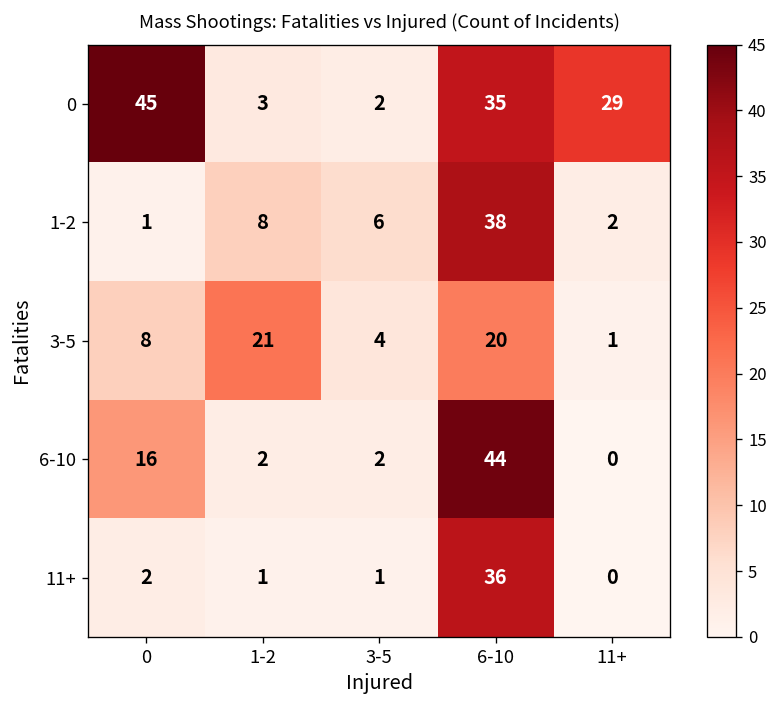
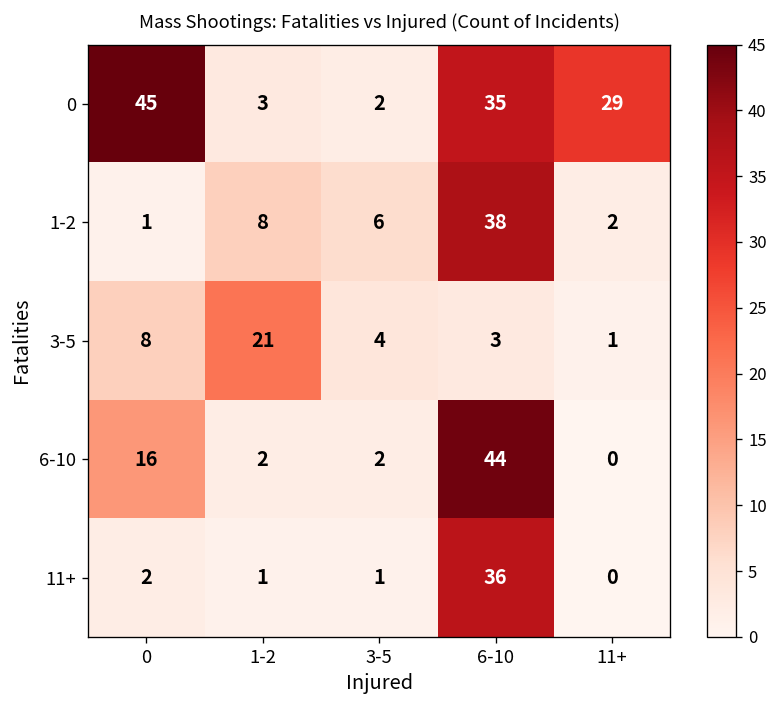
3-5, 6-10: 20 -> 3
